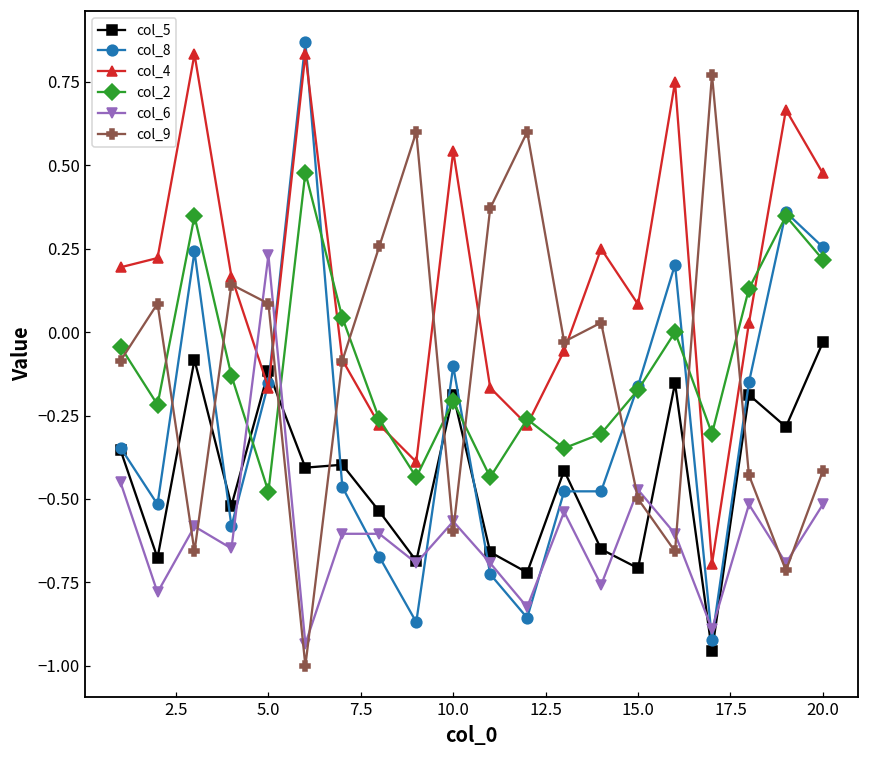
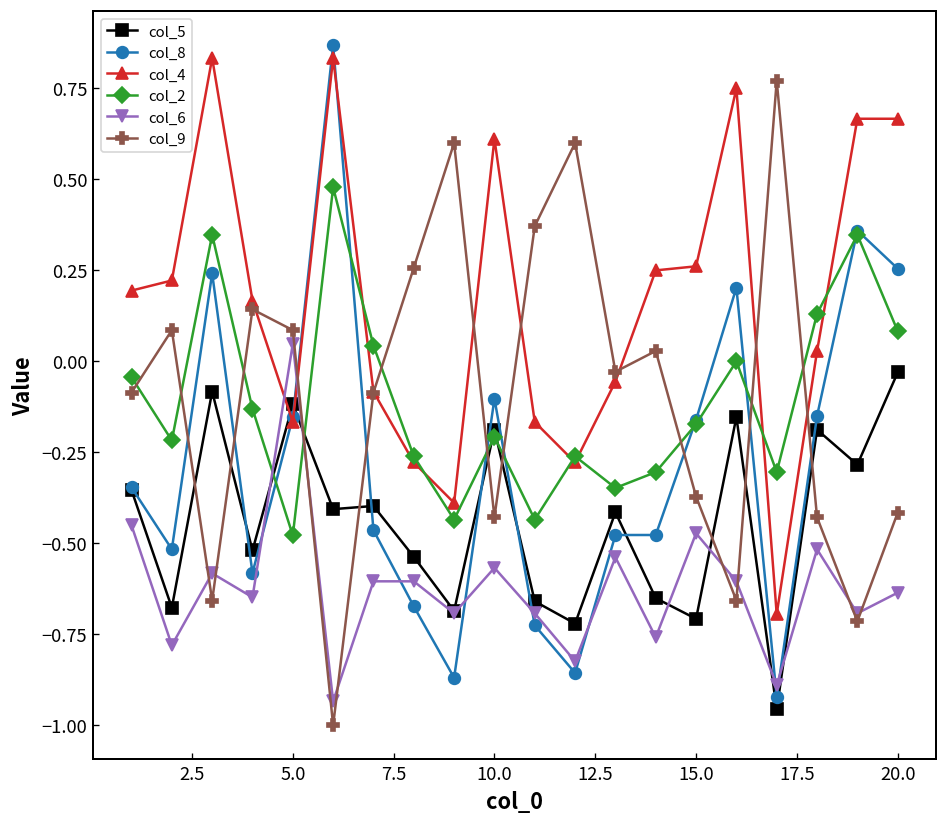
col_6, 5.0: 0.23 -> 0.05
col_4, 10.0: 0.54 -> 0.61
col_9, 10.0: -0.60 -> -0.43
col_4, 15.0: 0.08 -> 0.26
col_9, 15.0: -0.50 -> -0.37
col_4, 20.0: 0.48 -> 0.67
col_2, 20.0: 0.22 -> 0.08
col_6, 20.0: -0.52 -> -0.64
